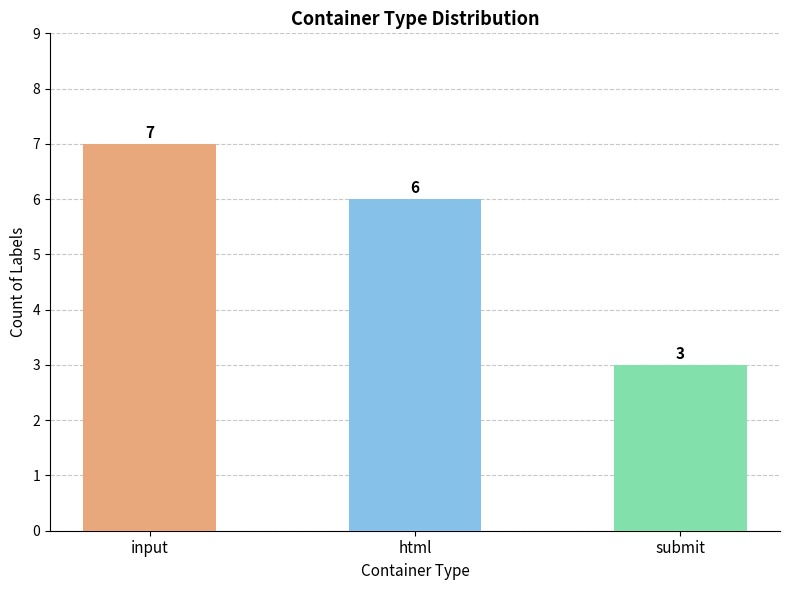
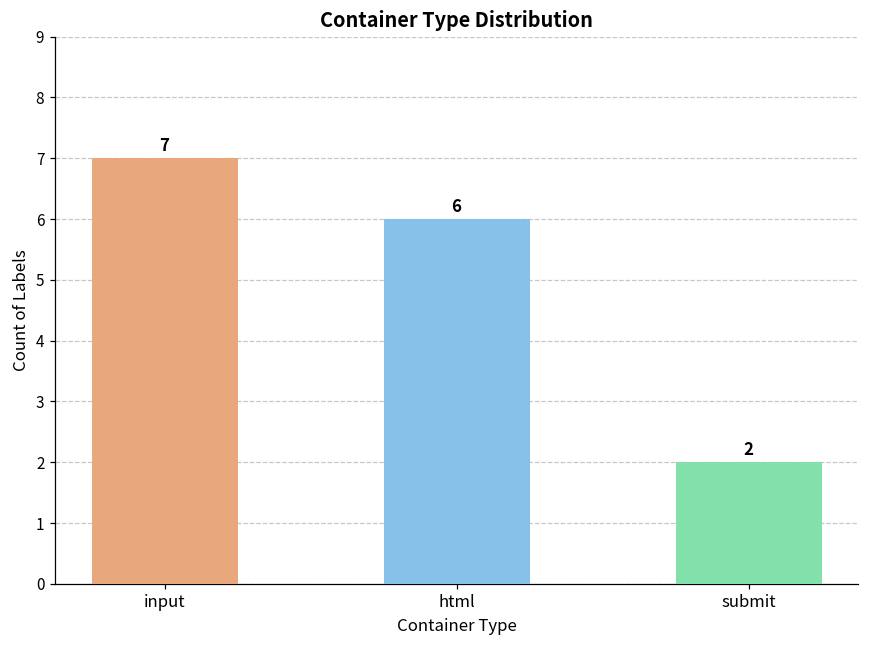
submit: 3 -> 2
